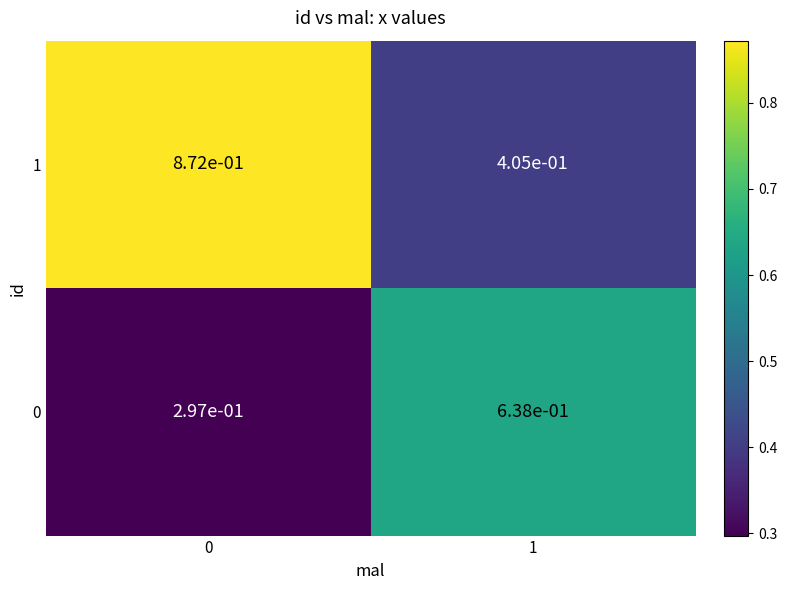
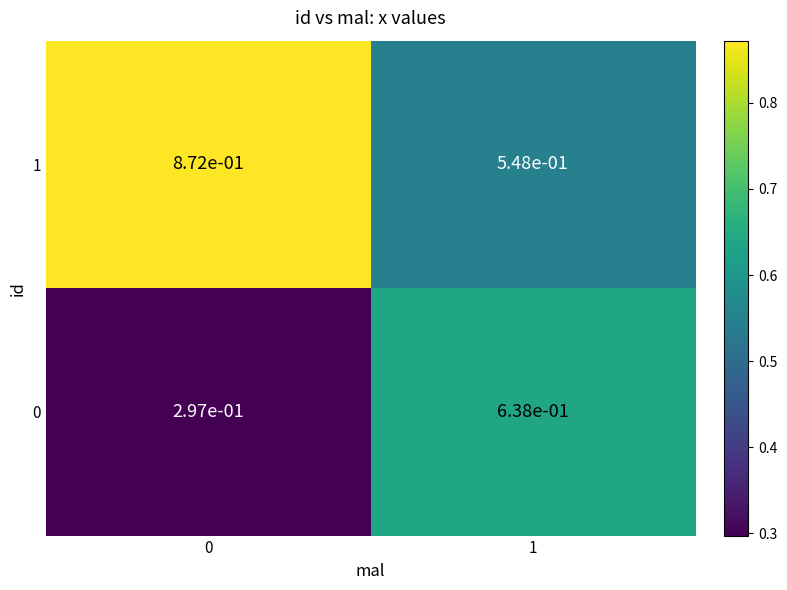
1, 1: 4.05e-01 -> 5.48e-01
